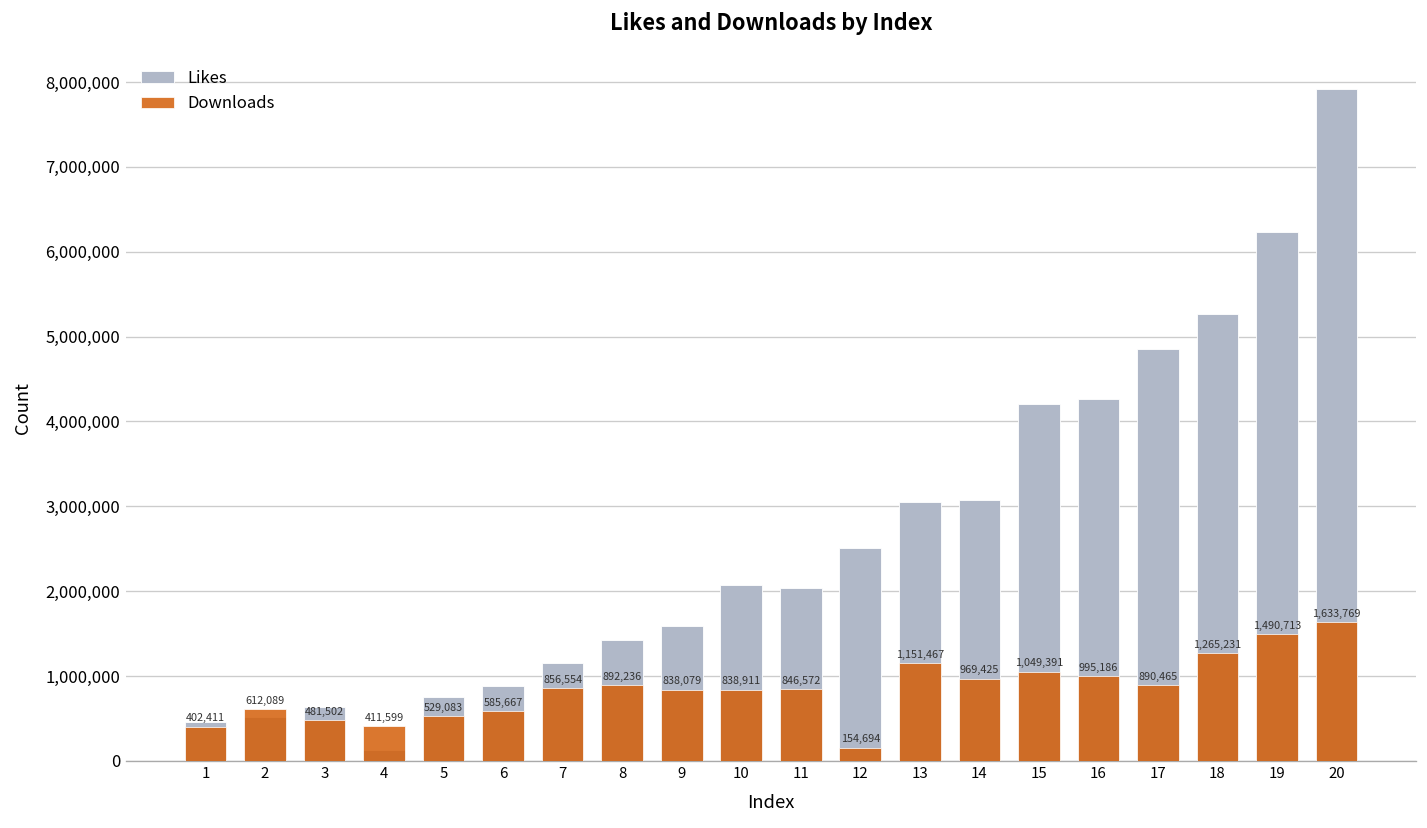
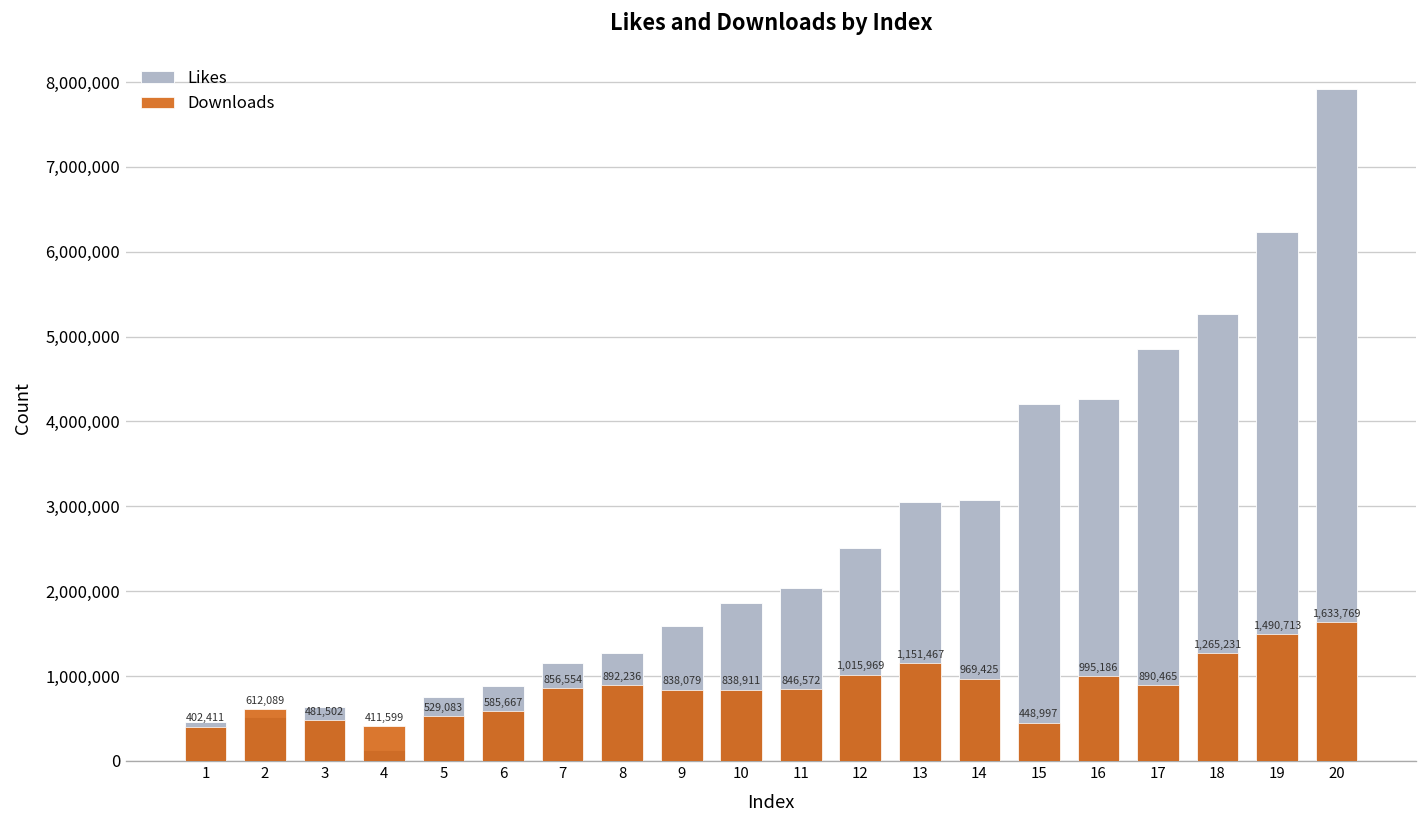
Likes, 8: 1,400,000 -> 1,300,000
Likes, 10: 2,100,000 -> 1,900,000
Downloads, 12: 154,694 -> 1,015,969
Downloads, 15: 1,049,391 -> 448,997
